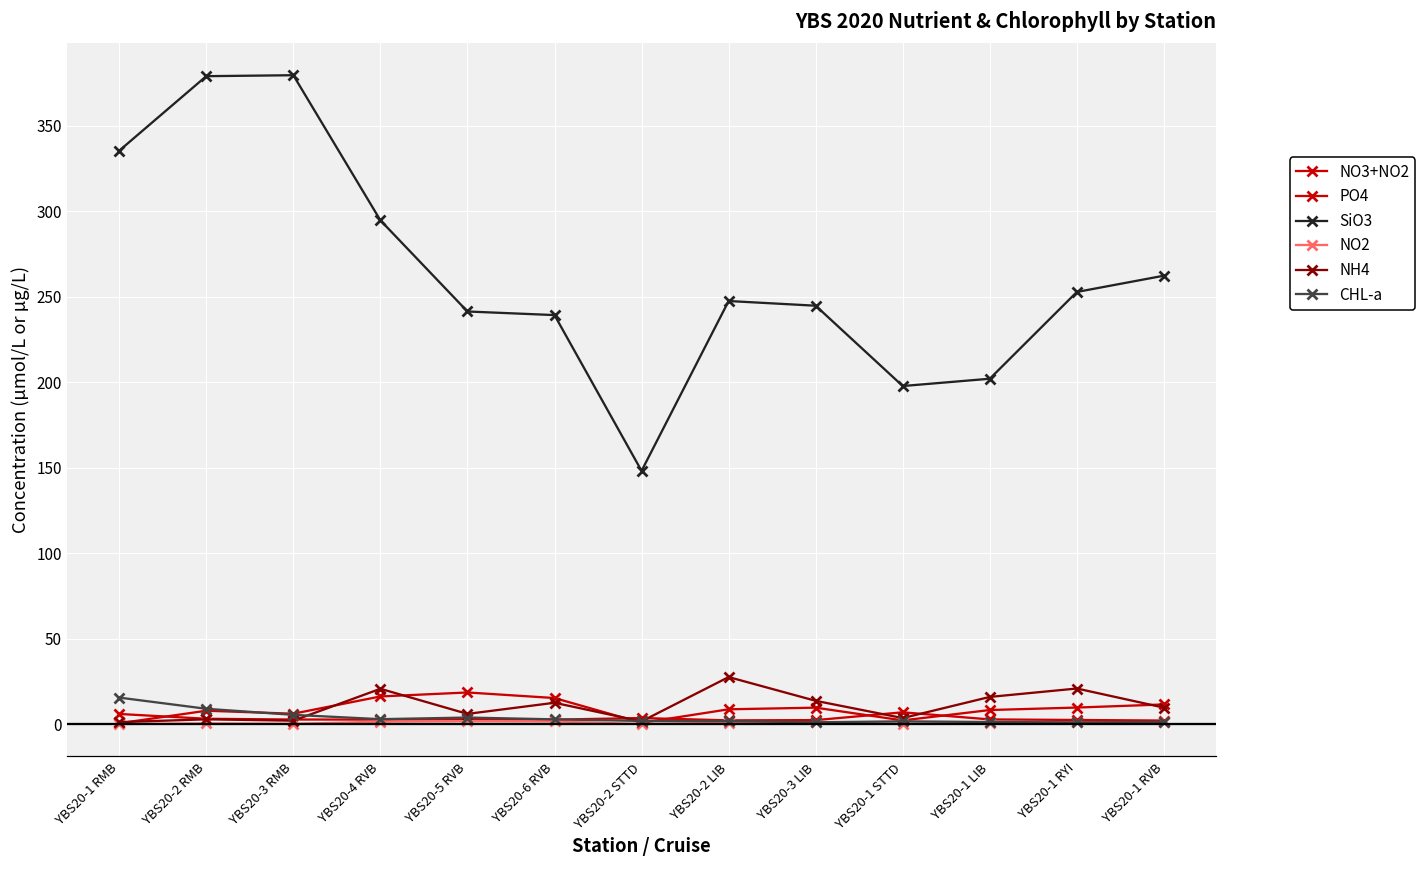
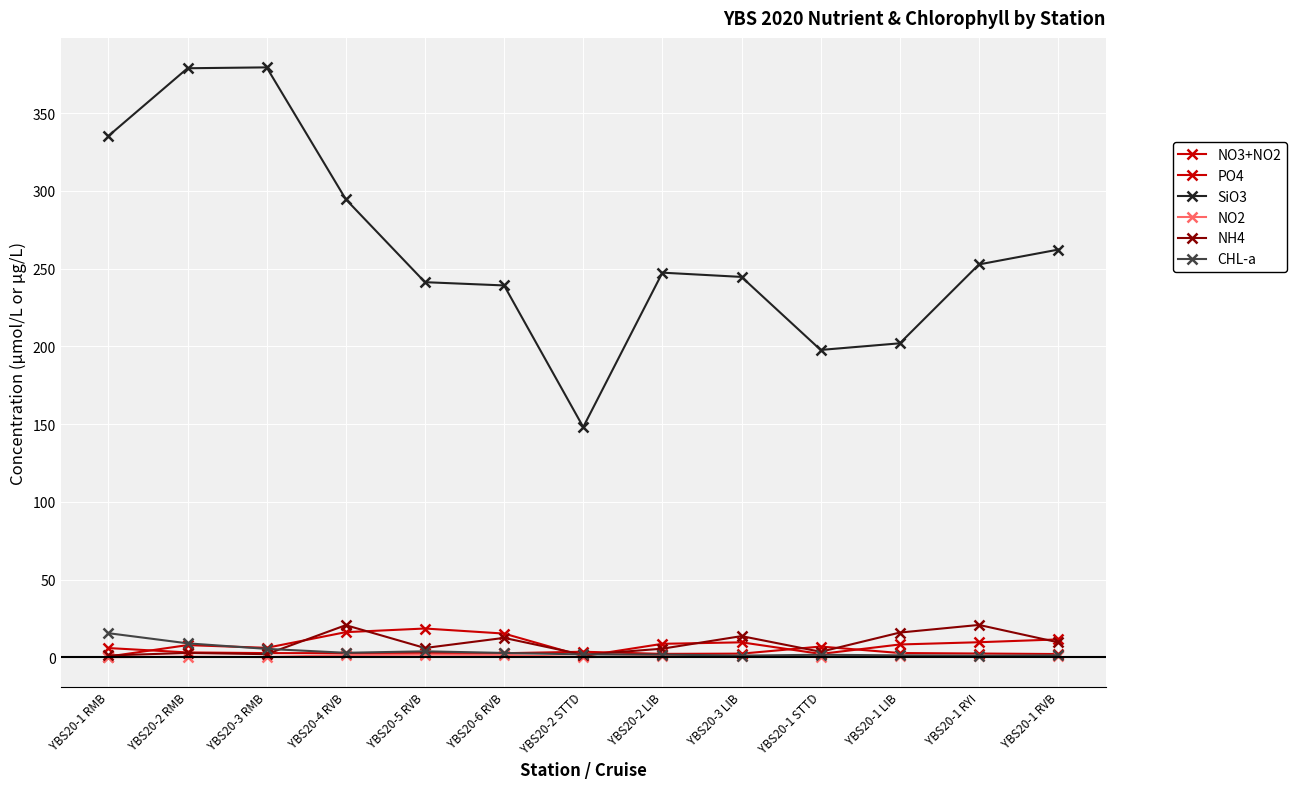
NH4, YBS20-2 LIB: 28 -> 6
